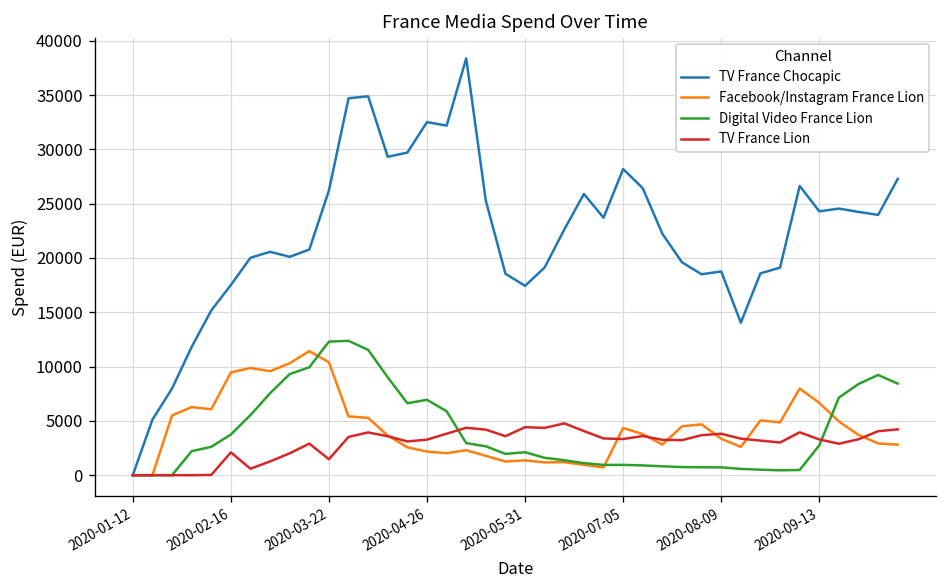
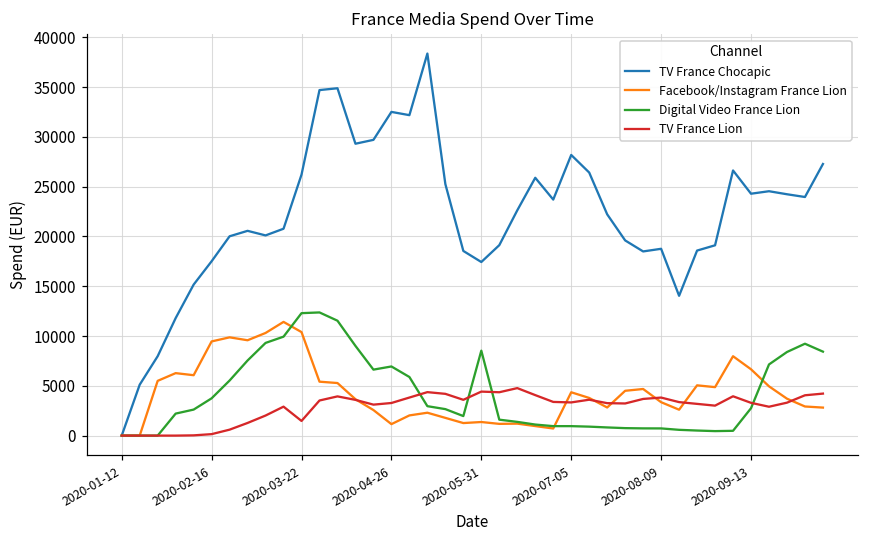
TV France Lion, 2020-02-16: 2000 -> 0
Facebook/Instagram France Lion, 2020-04-26: 2000 -> 1000
Digital Video France Lion, 2020-05-31: 2000 -> 9000
